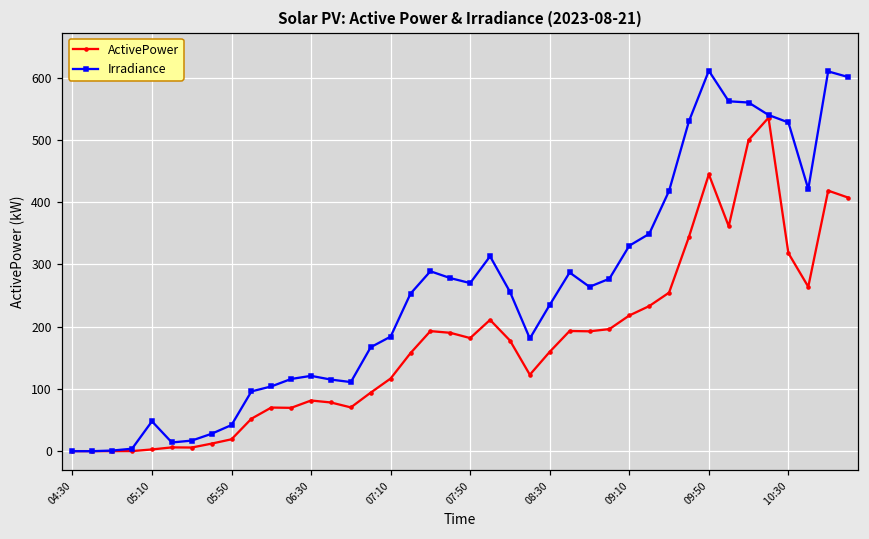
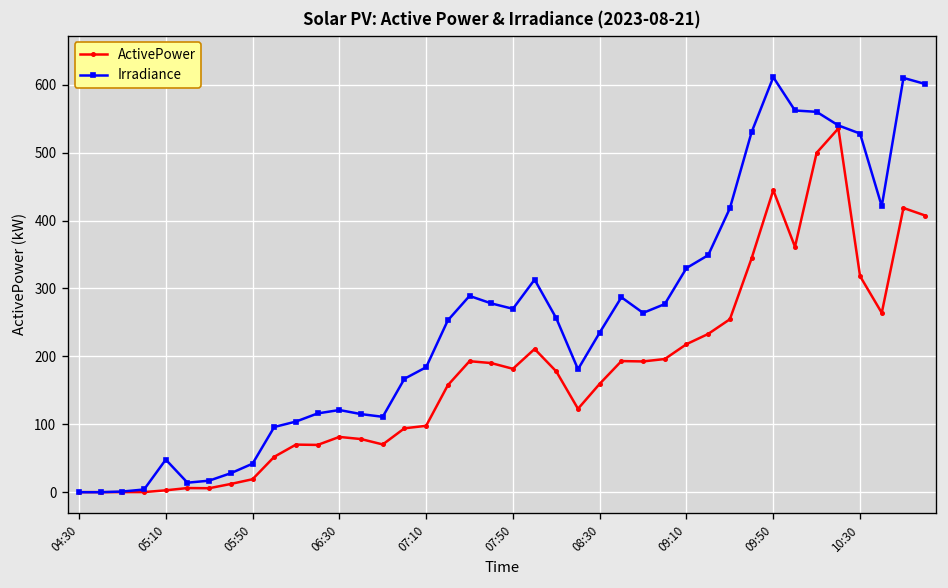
ActivePower, 07:10: 120 -> 100
